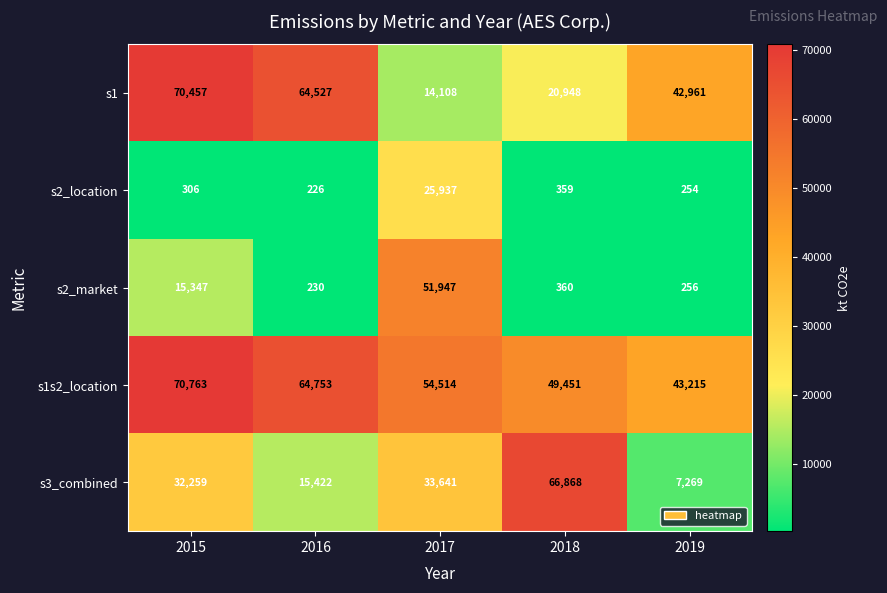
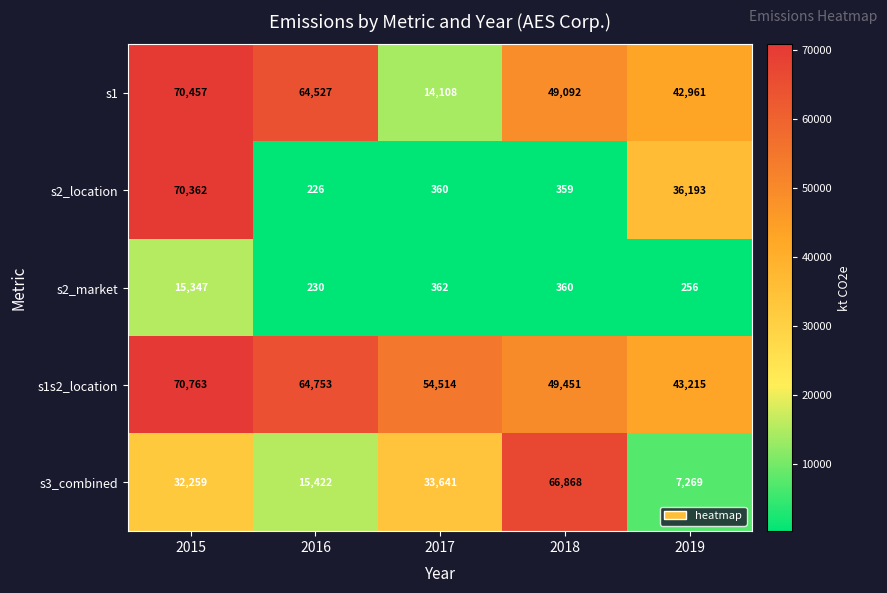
s1, 2018: 20,948 -> 49,092
s2_location, 2015: 306 -> 70,362
s2_location, 2017: 25,937 -> 360
s2_location, 2019: 254 -> 36,193
s2_market, 2017: 51,947 -> 362
